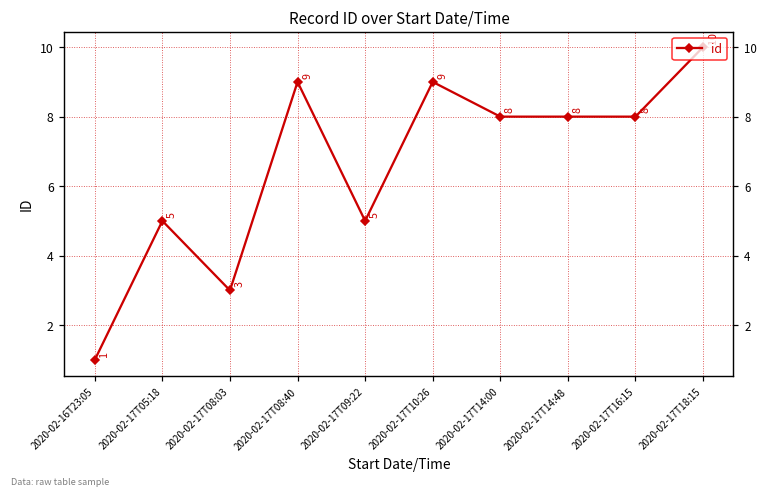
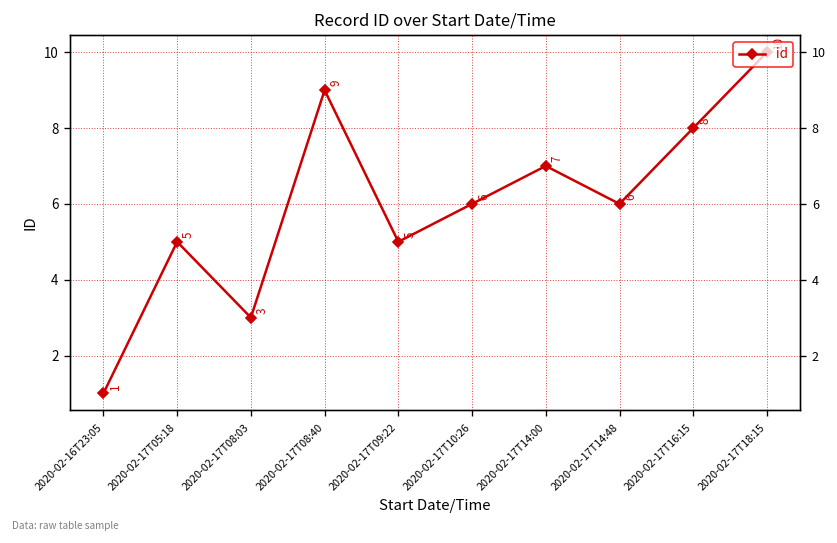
2020-02-17T10:26: 9 -> 6
2020-02-17T14:00: 8 -> 7
2020-02-17T14:48: 8 -> 6
